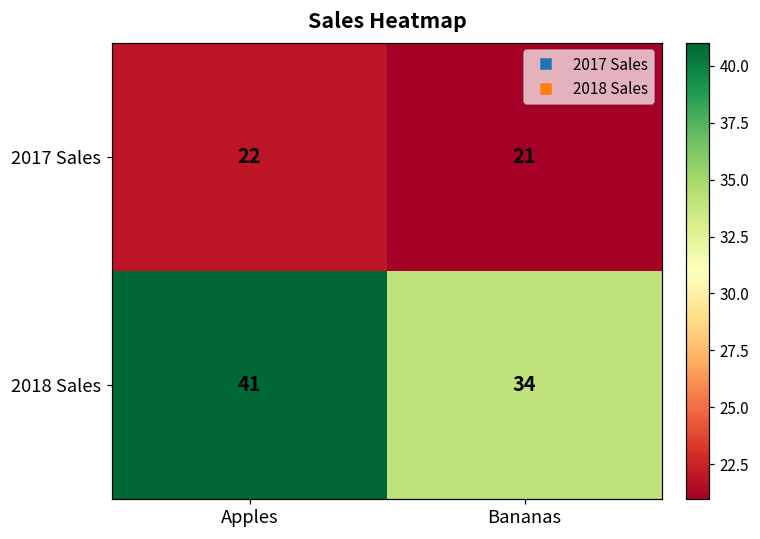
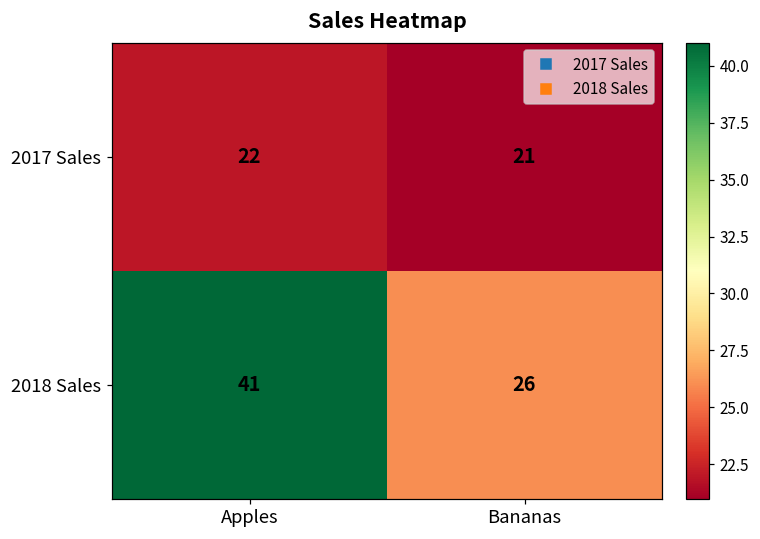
2018 Sales, Bananas: 34 -> 26
